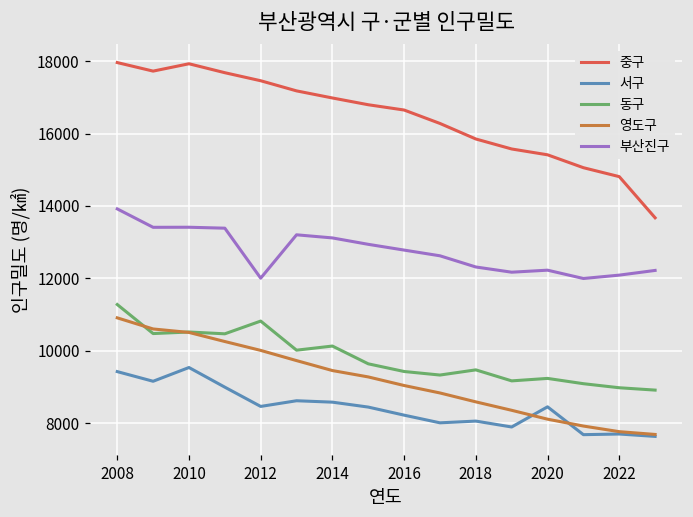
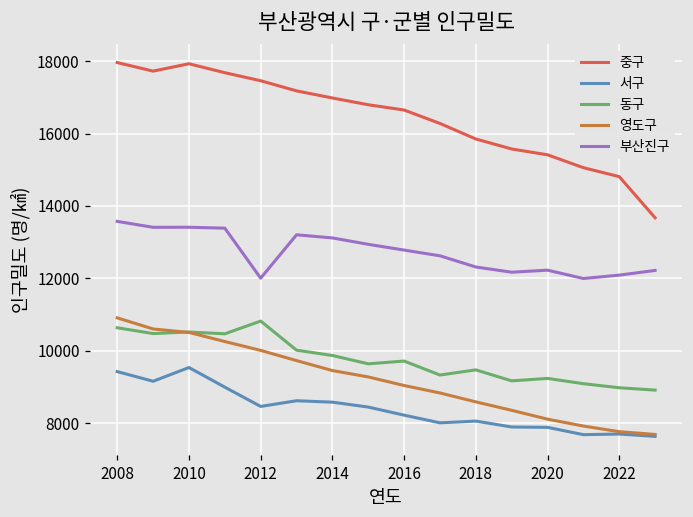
동구, 2008: 11300 -> 10600
부산진구, 2008: 13900 -> 13600
동구, 2014: 10100 -> 9900
동구, 2016: 9400 -> 9700
서구, 2020: 8500 -> 7900
